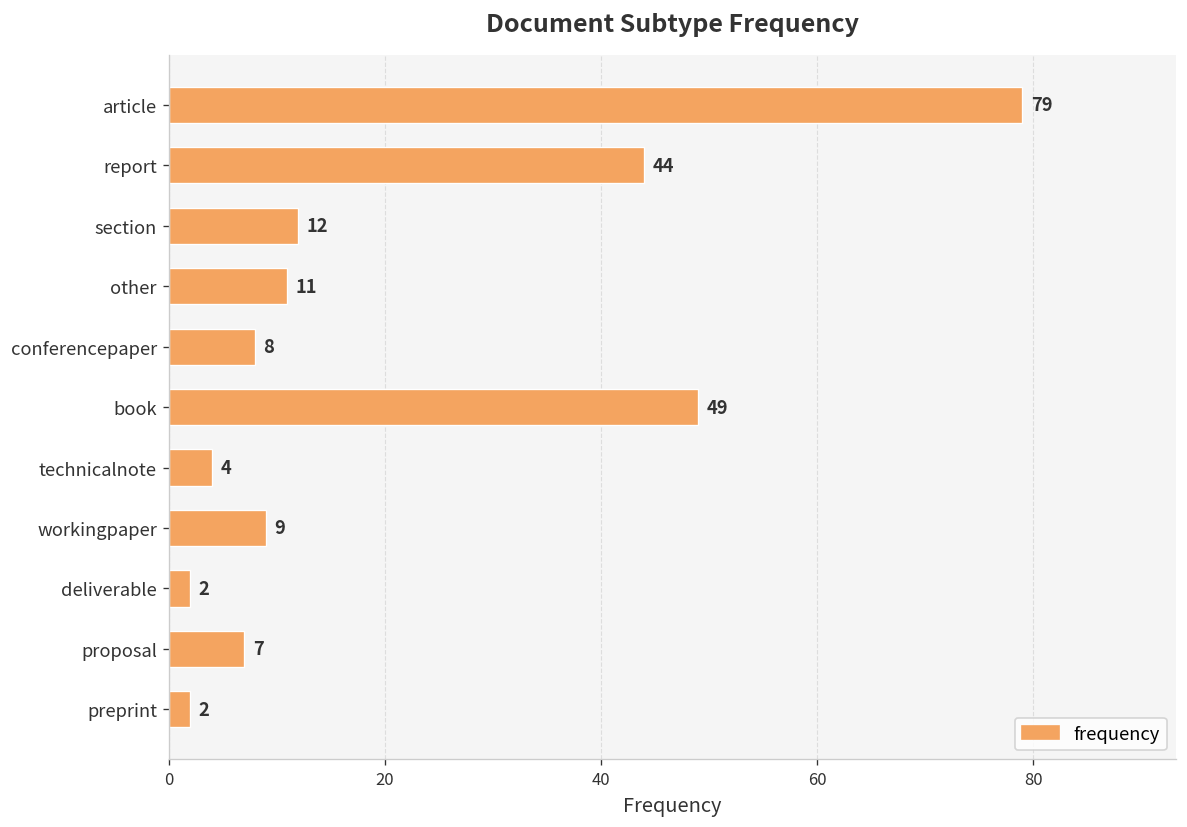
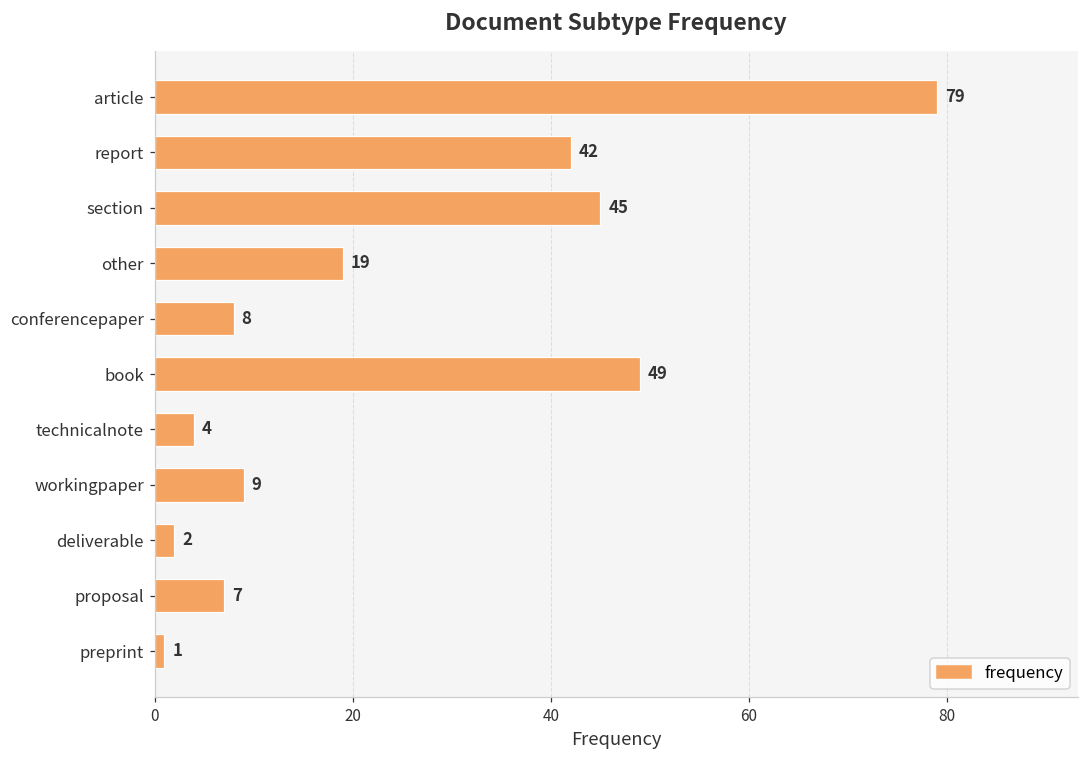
report: 44 -> 42
section: 12 -> 45
other: 11 -> 19
preprint: 2 -> 1
